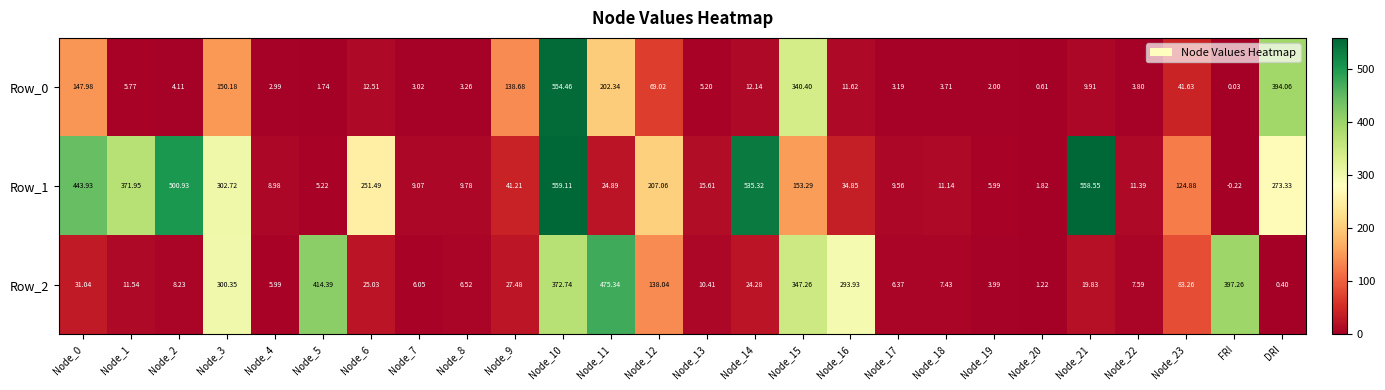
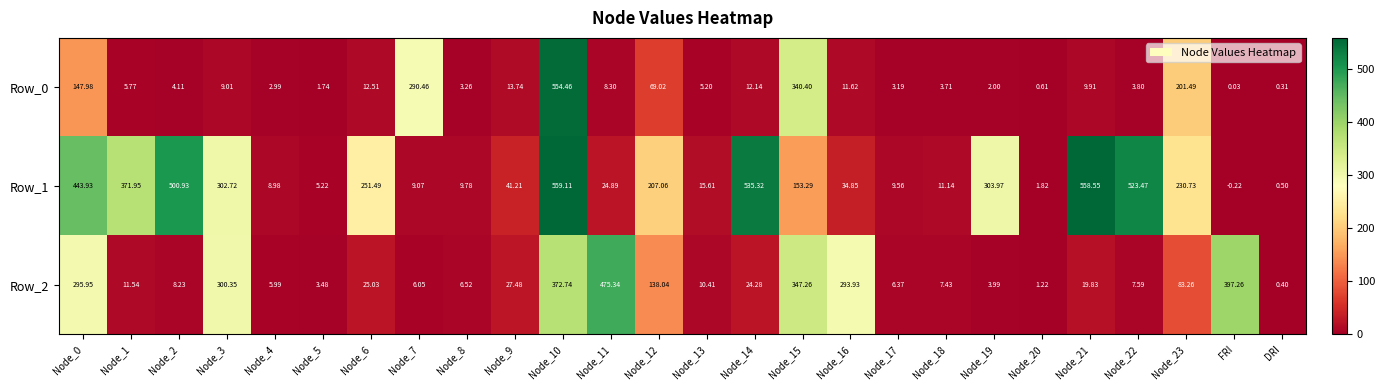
Row_0, Node_3: 150.18 -> 9.01
Row_0, Node_7: 3.02 -> 290.46
Row_0, Node_9: 138.68 -> 13.74
Row_0, Node_11: 202.34 -> 8.30
Row_0, Node_23: 41.63 -> 201.49
Row_0, DRI: 394.06 -> 0.31
Row_1, Node_19: 5.99 -> 303.97
Row_1, Node_22: 11.39 -> 523.47
Row_1, Node_23: 124.88 -> 230.73
Row_1, DRI: 273.33 -> 0.50
Row_2, Node_0: 31.04 -> 295.95
Row_2, Node_5: 414.39 -> 3.48
